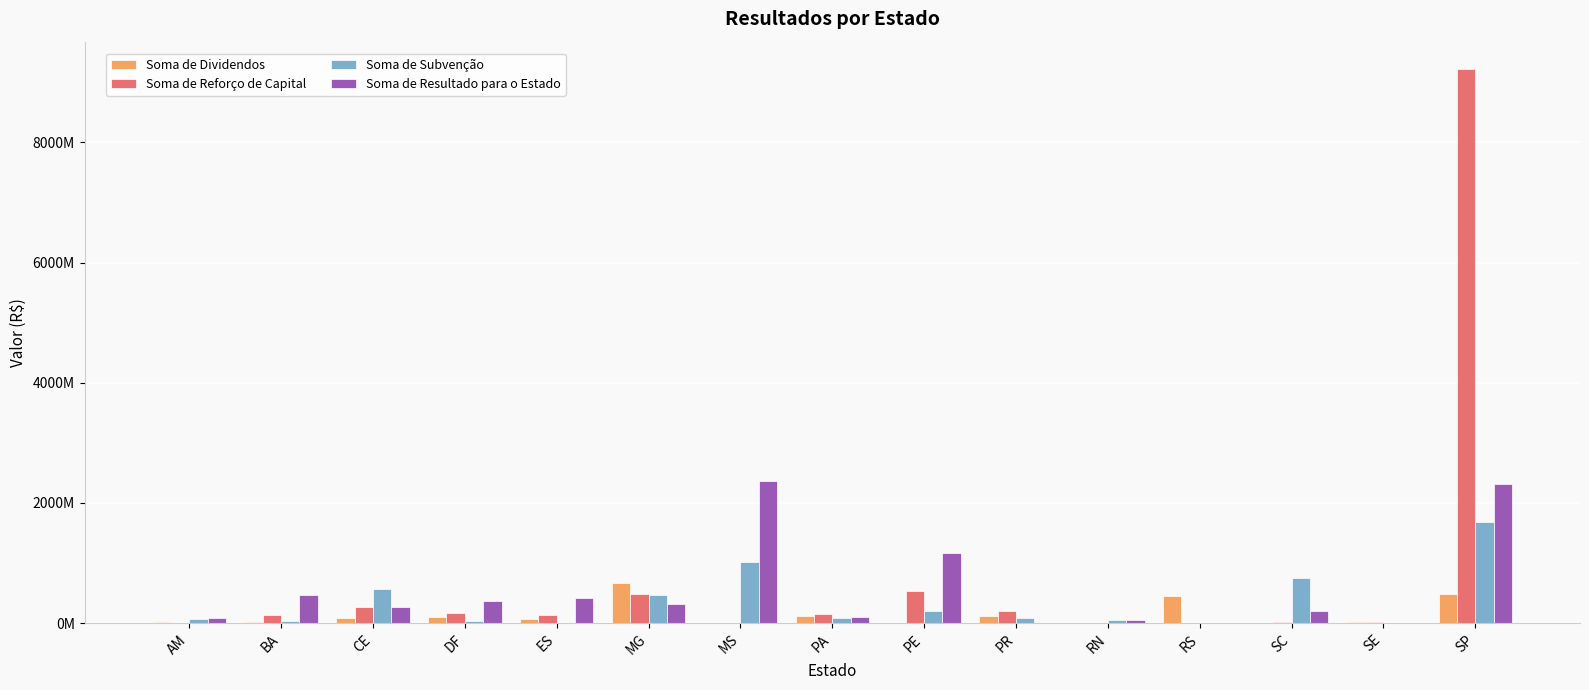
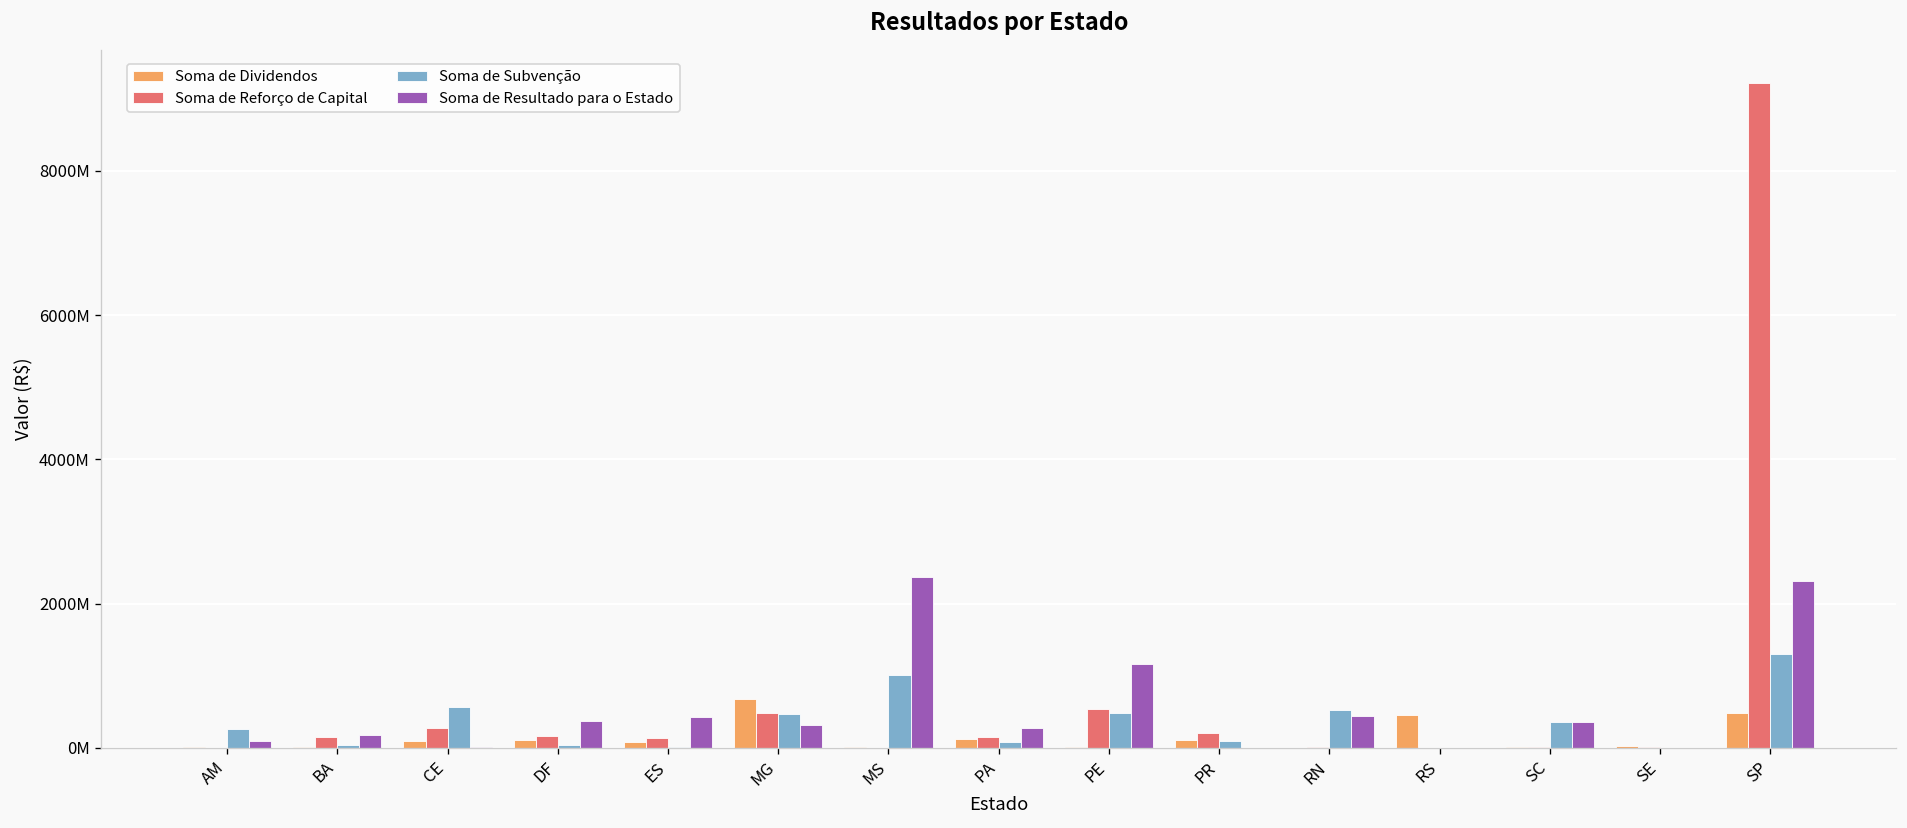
Soma de Subvenção, AM: 100000000 -> 300000000
Soma de Resultado para o Estado, BA: 500000000 -> 200000000
Soma de Resultado para o Estado, CE: 300000000 -> 0
Soma de Resultado para o Estado, PA: 100000000 -> 300000000
Soma de Subvenção, PE: 200000000 -> 500000000
Soma de Subvenção, RN: 0 -> 500000000
Soma de Resultado para o Estado, RN: 0 -> 400000000
Soma de Subvenção, SC: 800000000 -> 400000000
Soma de Resultado para o Estado, SC: 200000000 -> 400000000
Soma de Subvenção, SP: 1700000000 -> 1300000000
